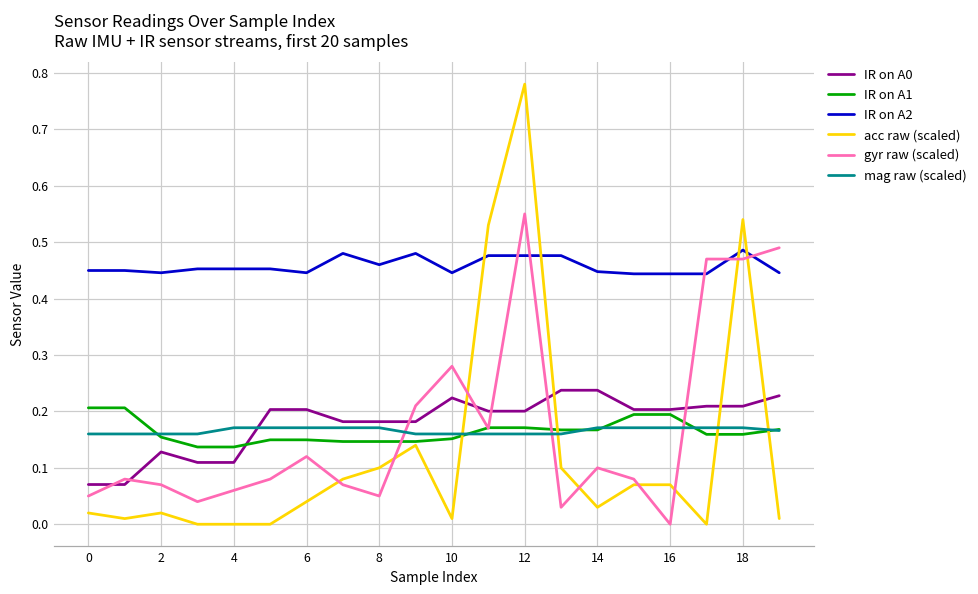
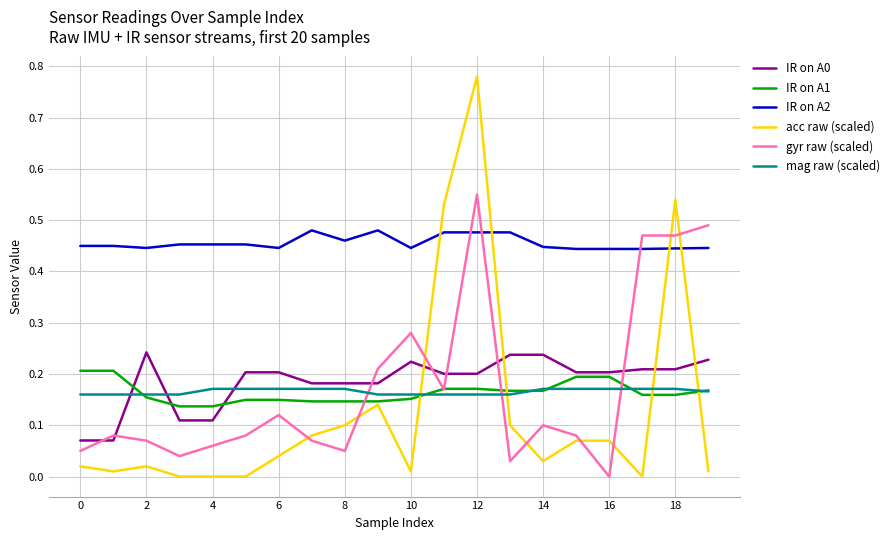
IR on A0, 2: 0.13 -> 0.24
IR on A2, 18: 0.49 -> 0.44
